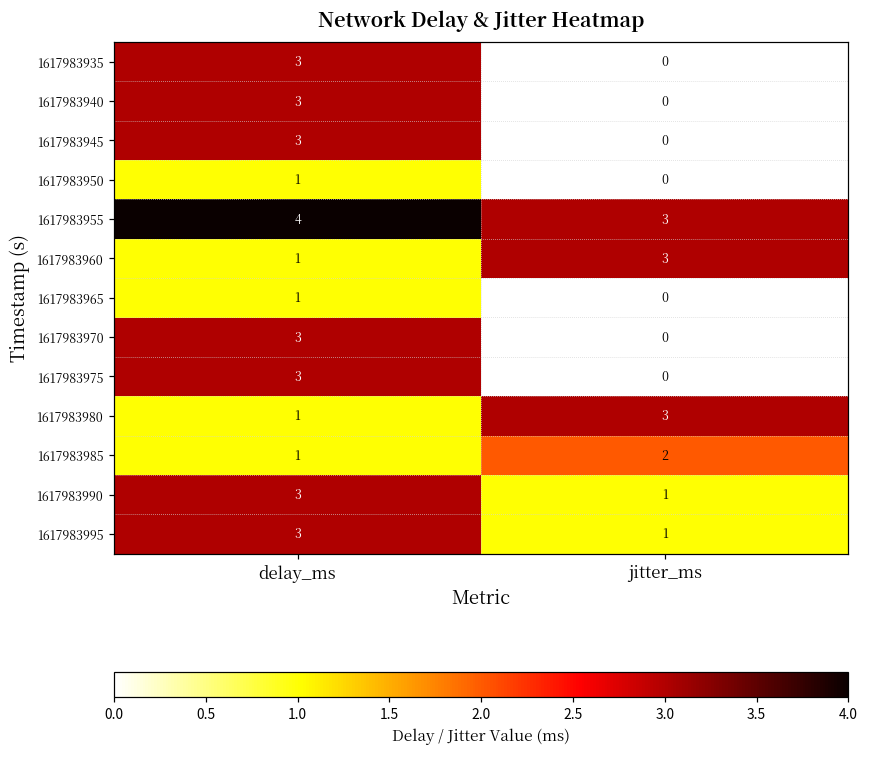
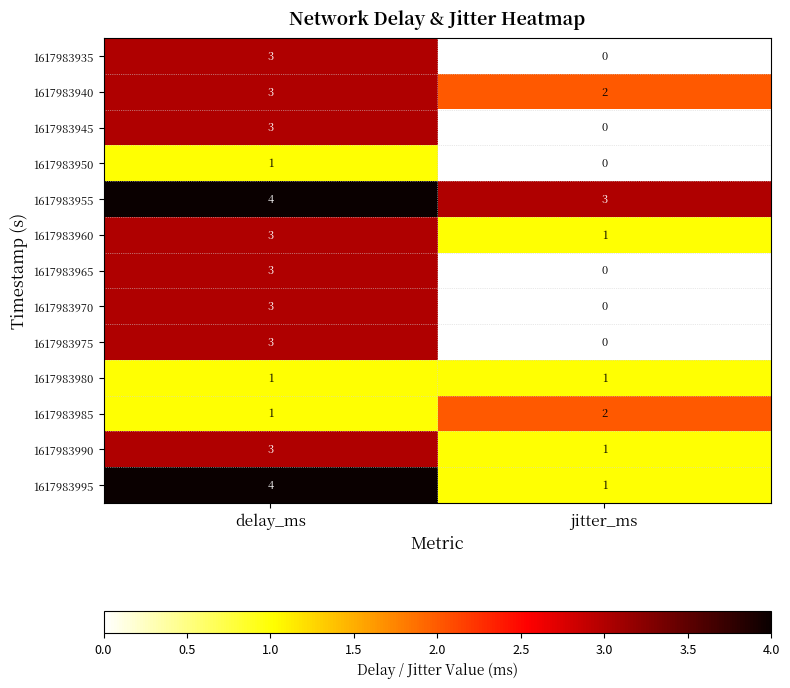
1617983940, jitter_ms: 0 -> 2
1617983960, delay_ms: 1 -> 3
1617983960, jitter_ms: 3 -> 1
1617983965, delay_ms: 1 -> 3
1617983980, jitter_ms: 3 -> 1
1617983995, delay_ms: 3 -> 4
